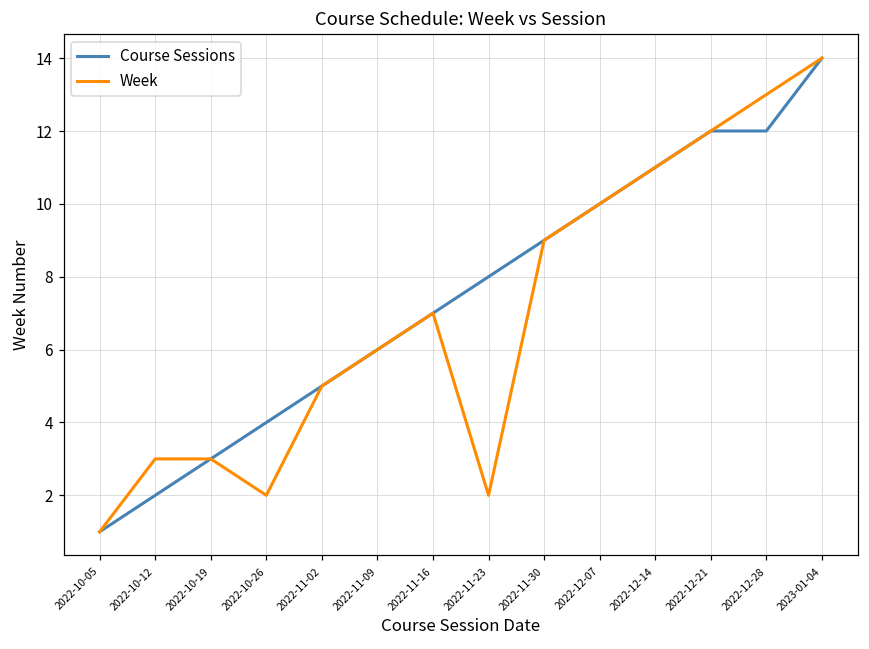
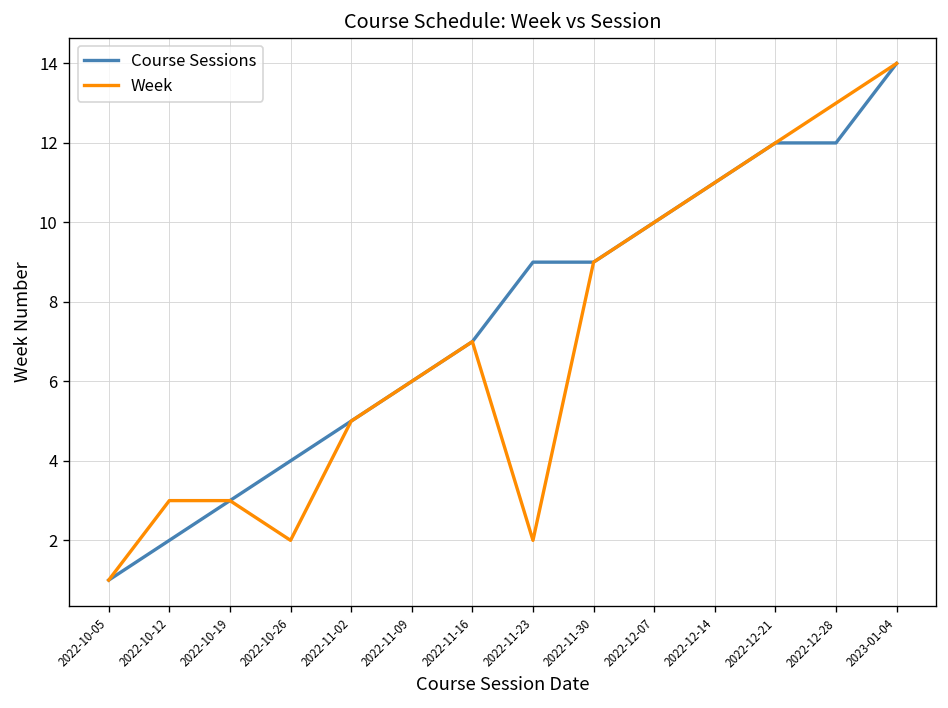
Course Sessions, 2022-11-23: 8 -> 9
